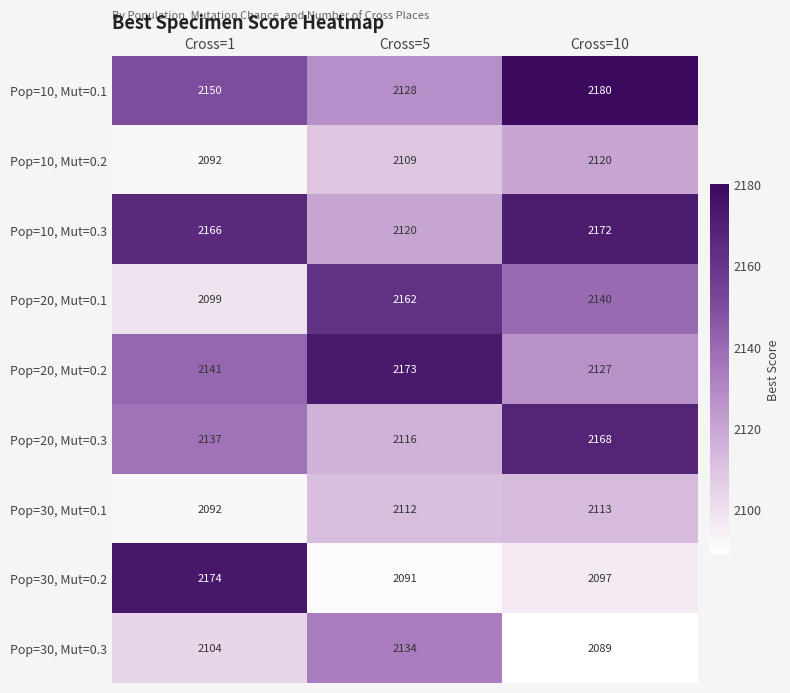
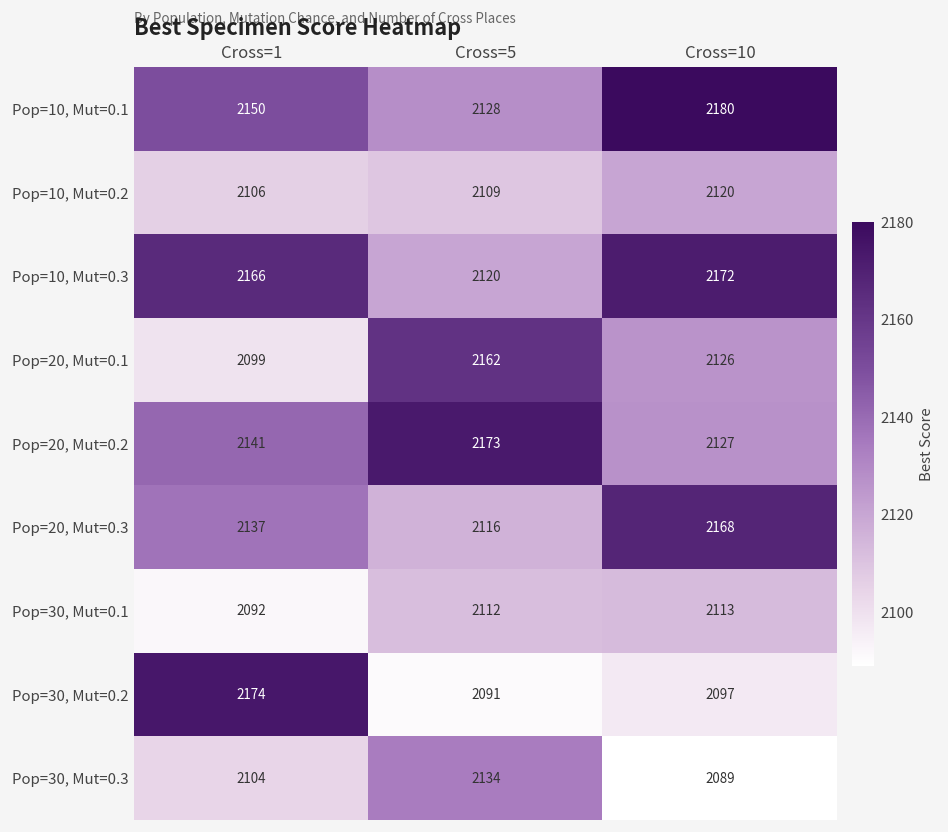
Pop=10, Mut=0.2, Cross=1: 2092 -> 2106
Pop=20, Mut=0.1, Cross=10: 2140 -> 2126
